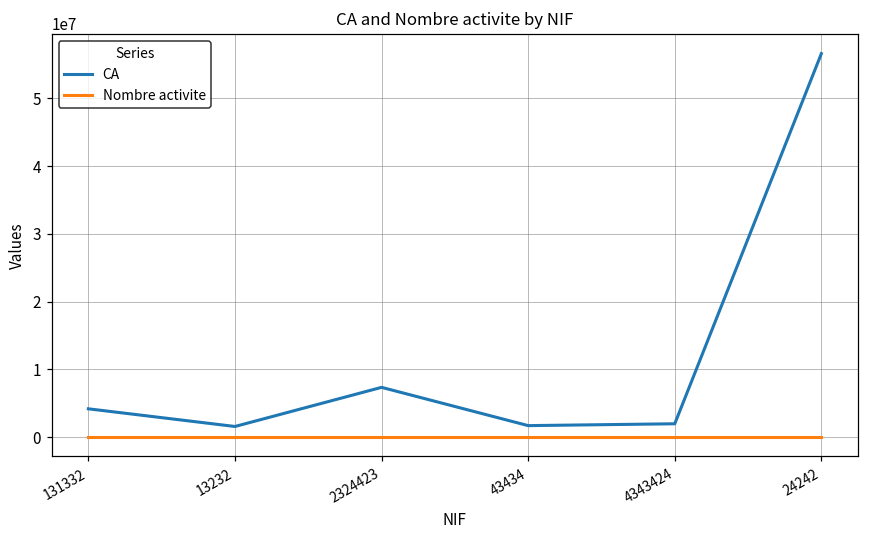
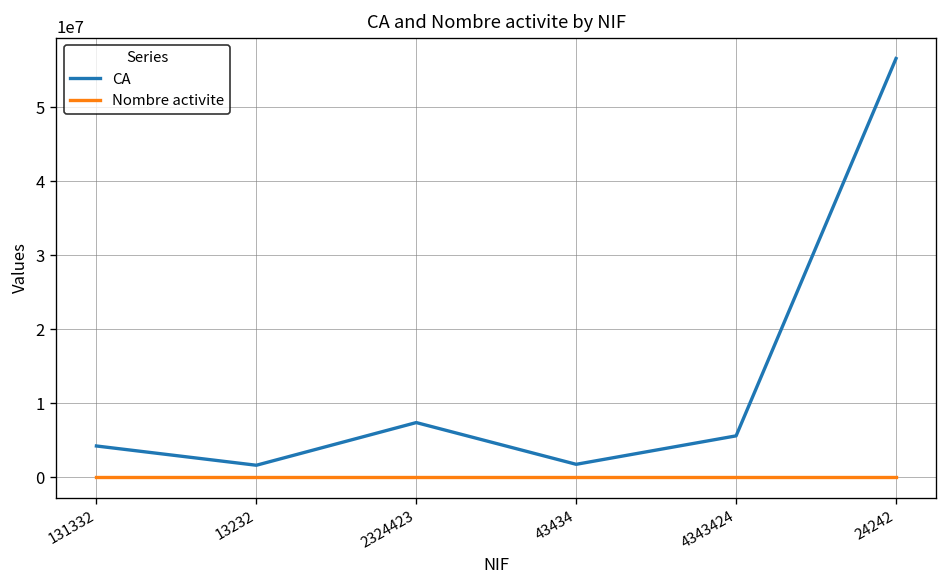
CA, 4343424: 2000000 -> 6000000
